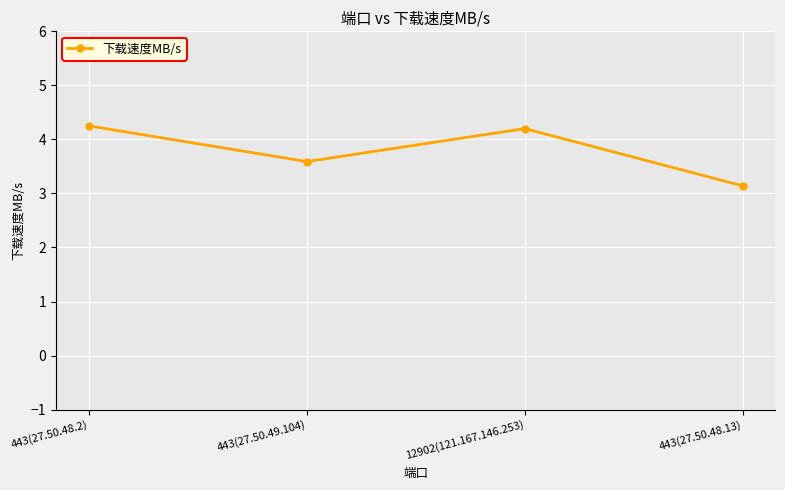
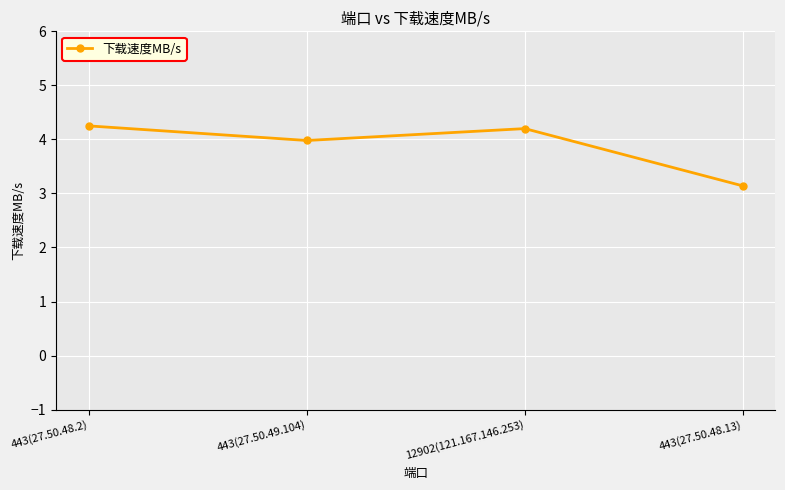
443(27.50.49.104): 3.6 -> 4.0
